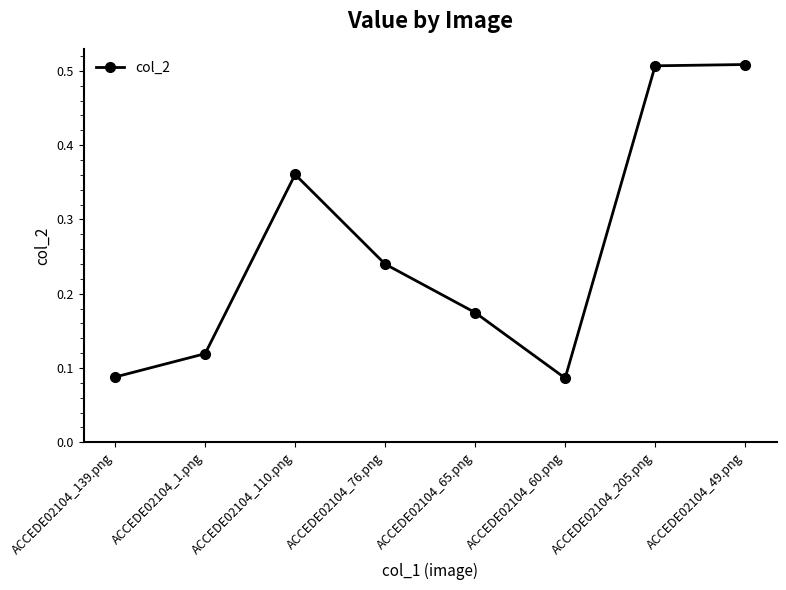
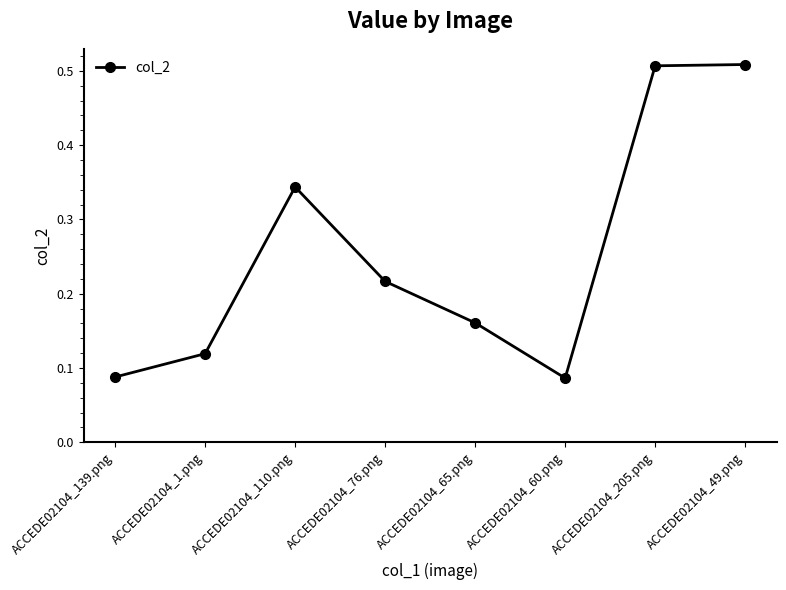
ACCEDE02104_110.png: 0.36 -> 0.34
ACCEDE02104_76.png: 0.24 -> 0.22
ACCEDE02104_65.png: 0.17 -> 0.16
